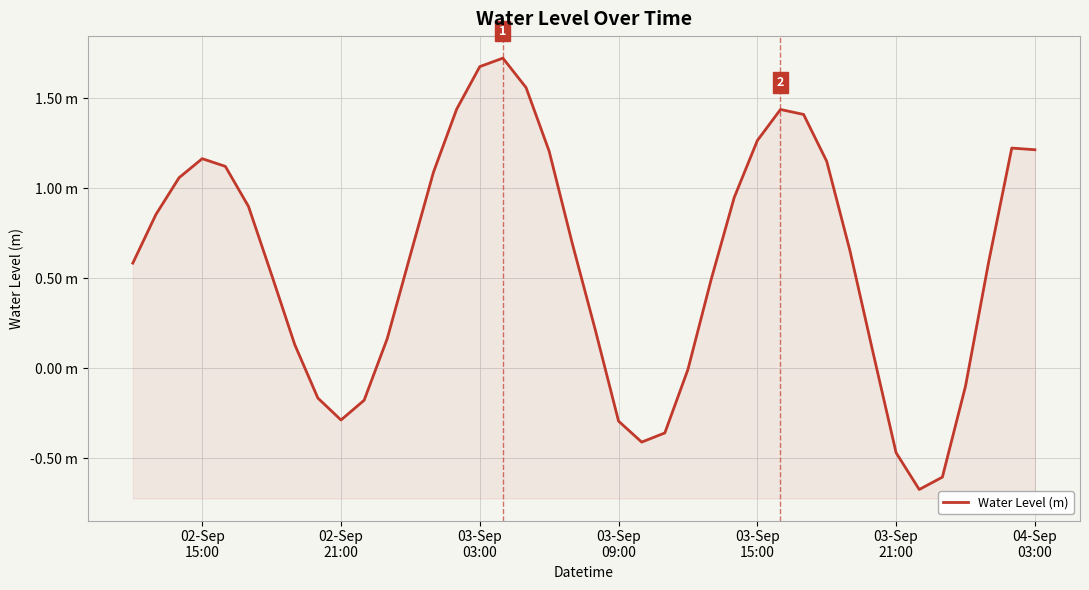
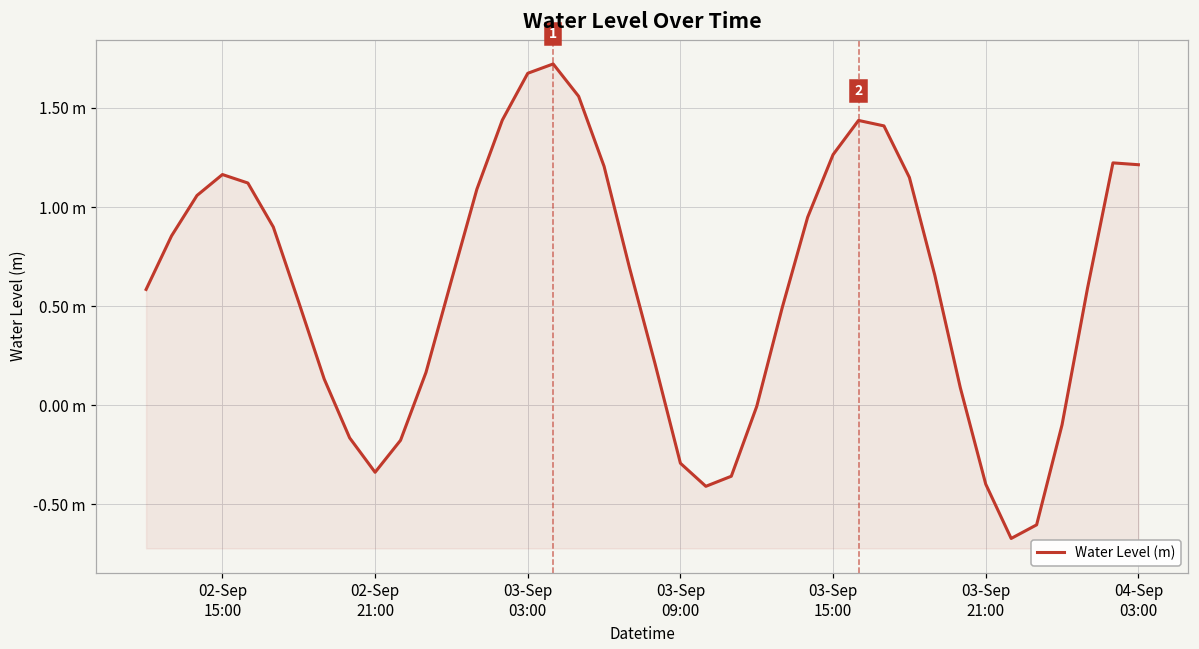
02-Sep 21:00: -0.29 m -> -0.34 m
03-Sep 21:00: -0.47 m -> -0.40 m
